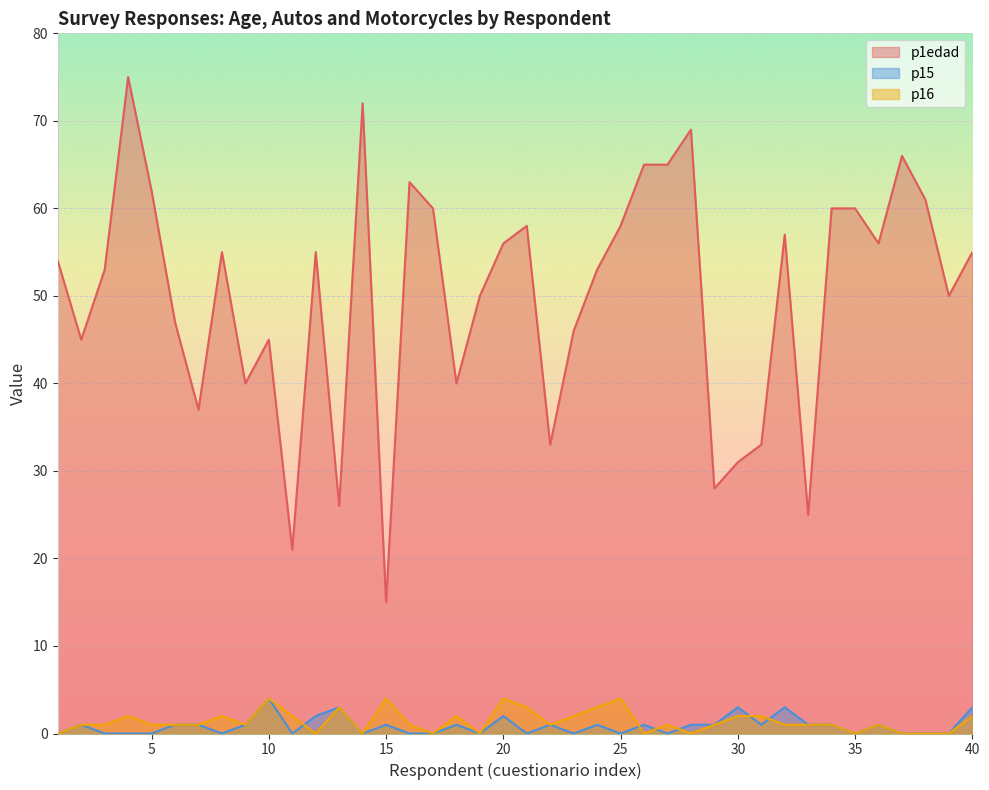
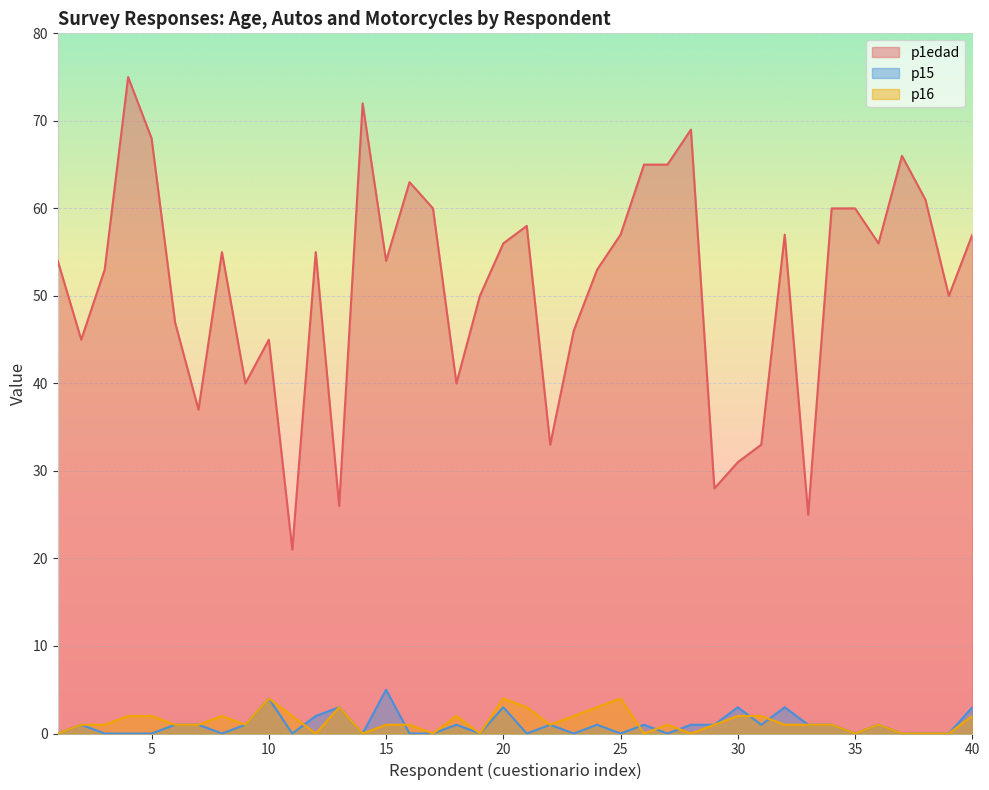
p1edad, 5: 62 -> 68
p16, 5: 1 -> 2
p1edad, 15: 15 -> 54
p15, 15: 1 -> 5
p16, 15: 4 -> 1
p15, 20: 2 -> 3
p1edad, 25: 58 -> 57
p1edad, 40: 55 -> 57
